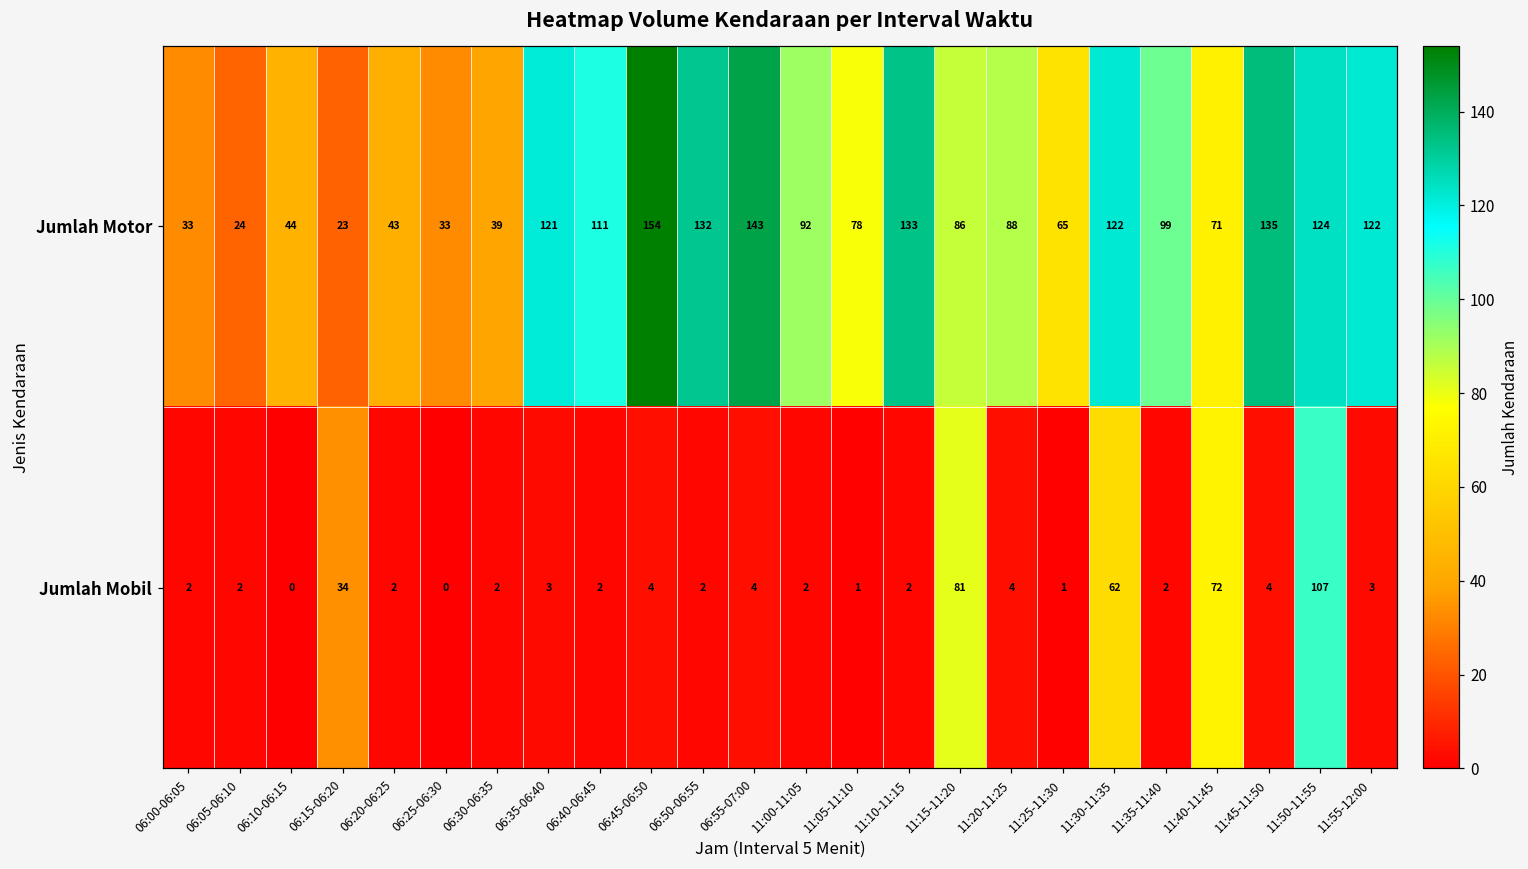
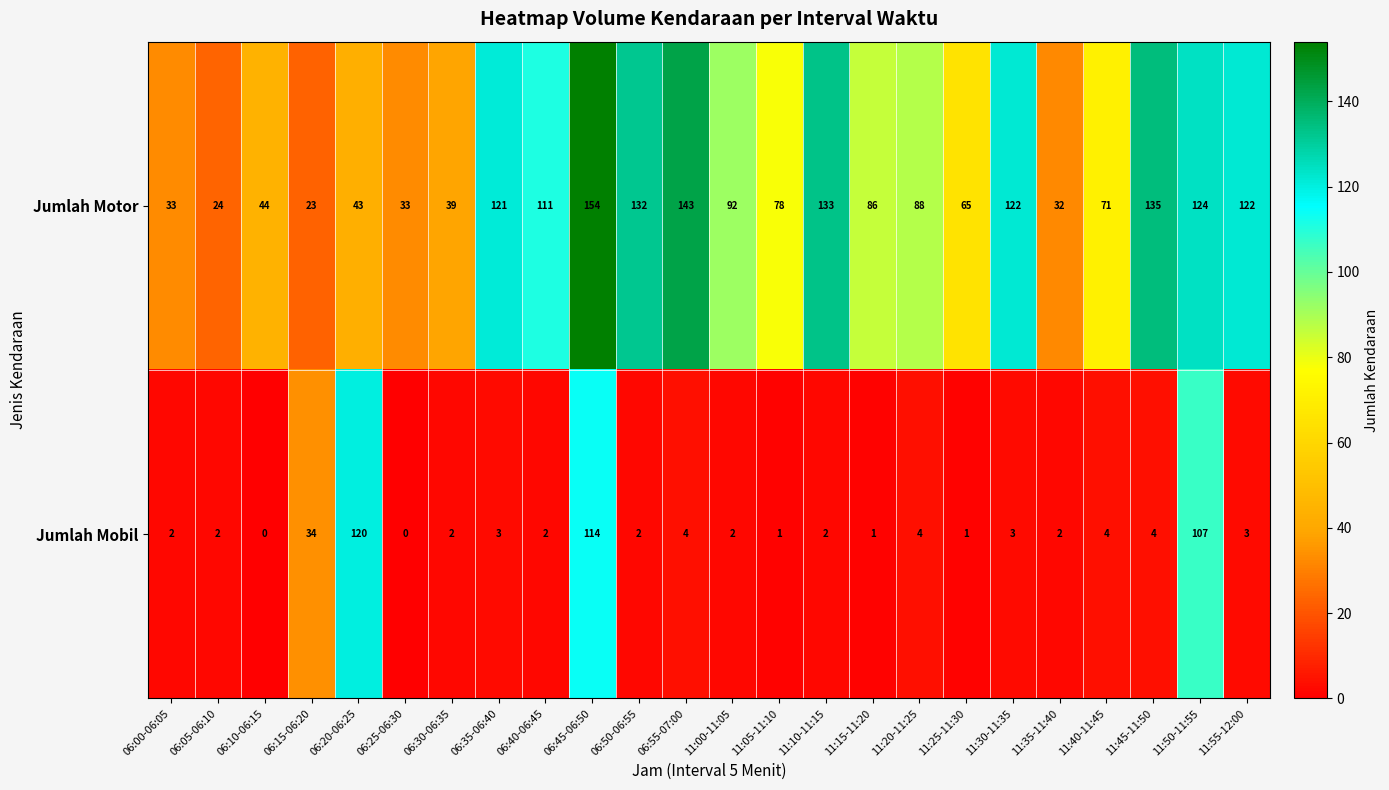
Jumlah Motor, 11:35-11:40: 99 -> 32
Jumlah Mobil, 06:20-06:25: 2 -> 120
Jumlah Mobil, 06:45-06:50: 4 -> 114
Jumlah Mobil, 11:15-11:20: 81 -> 1
Jumlah Mobil, 11:30-11:35: 62 -> 3
Jumlah Mobil, 11:40-11:45: 72 -> 4
